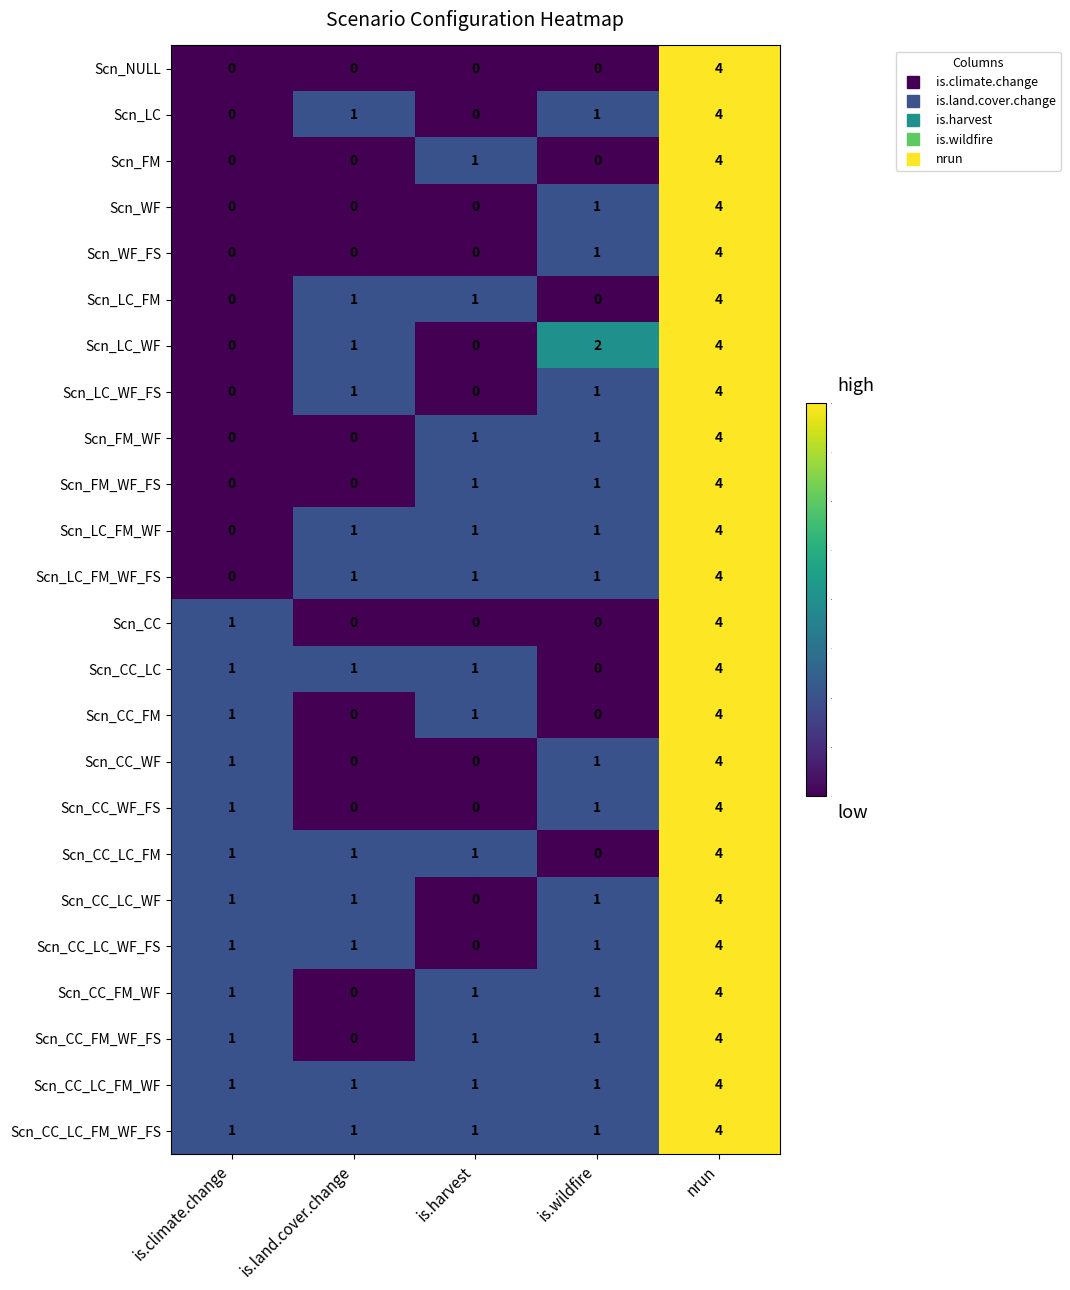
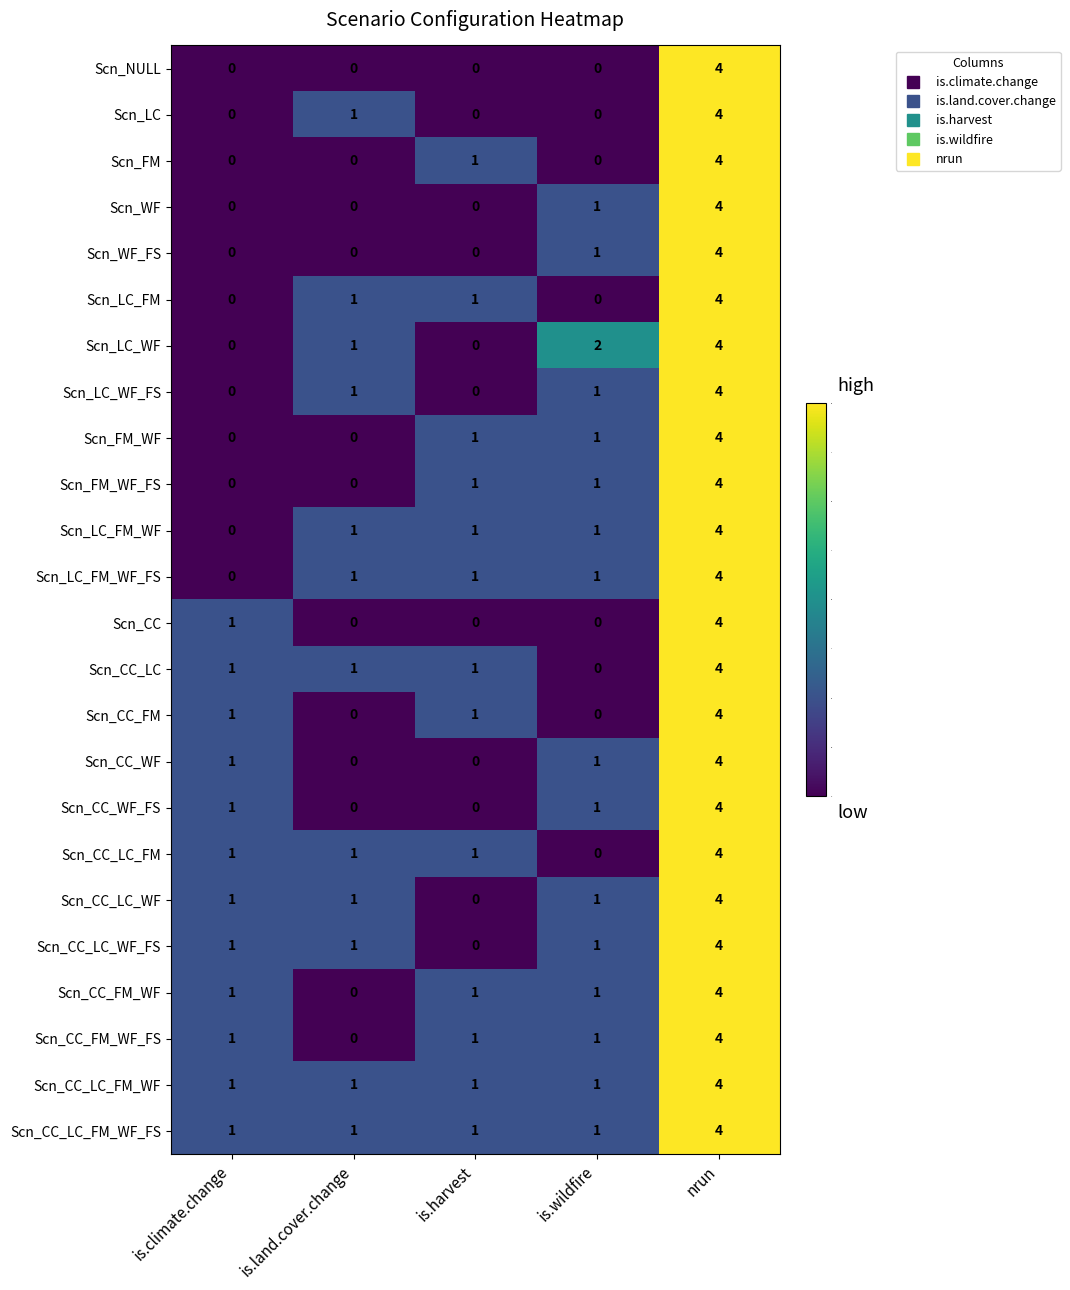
Scn_LC, is.wildfire: 1 -> 0
